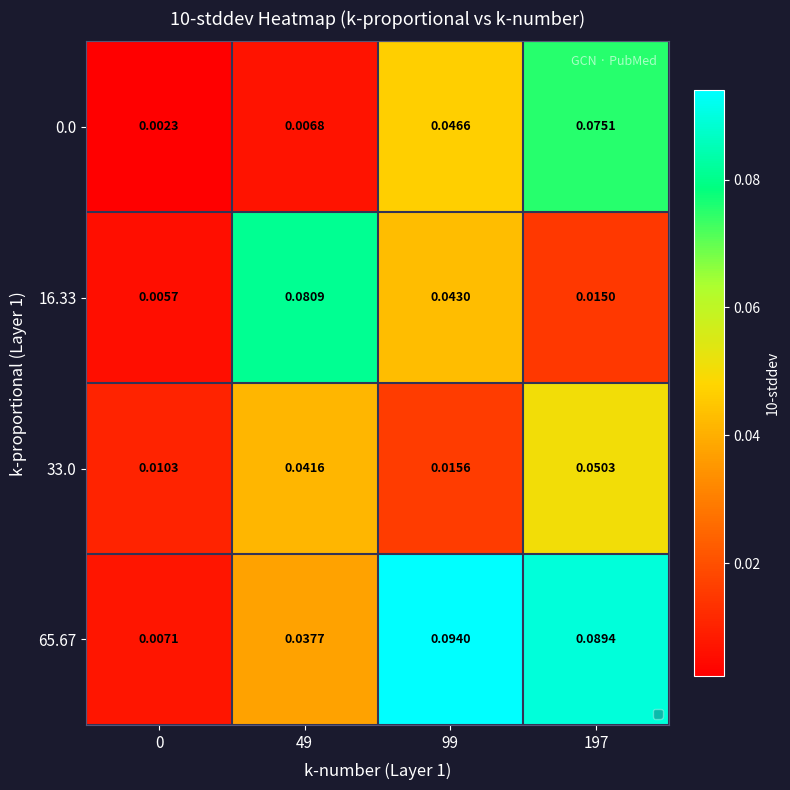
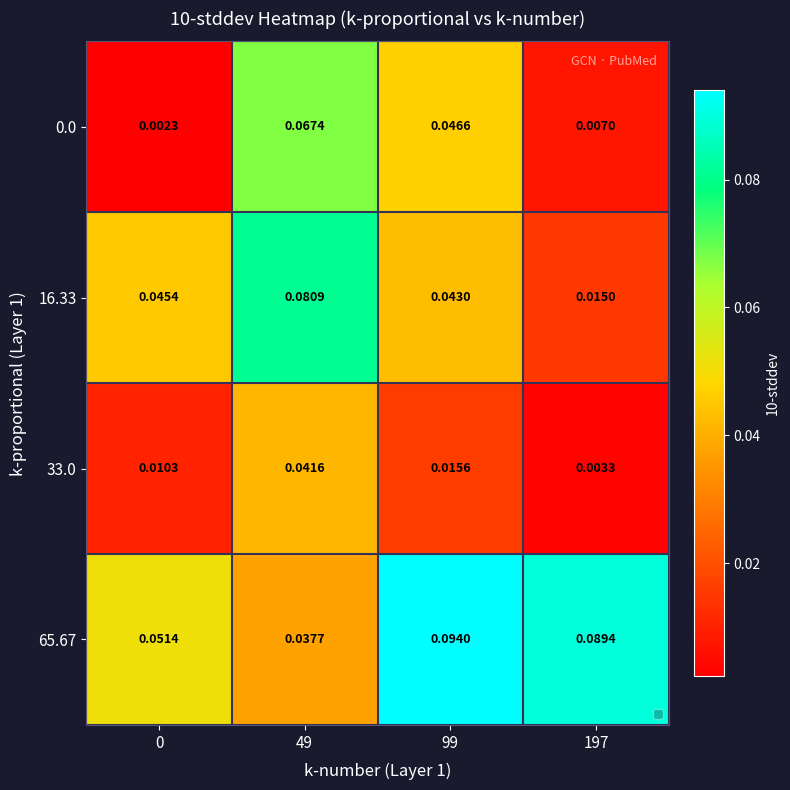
0.0, 49: 0.0068 -> 0.0674
0.0, 197: 0.0751 -> 0.0070
16.33, 0: 0.0057 -> 0.0454
33.0, 197: 0.0503 -> 0.0033
65.67, 0: 0.0071 -> 0.0514
